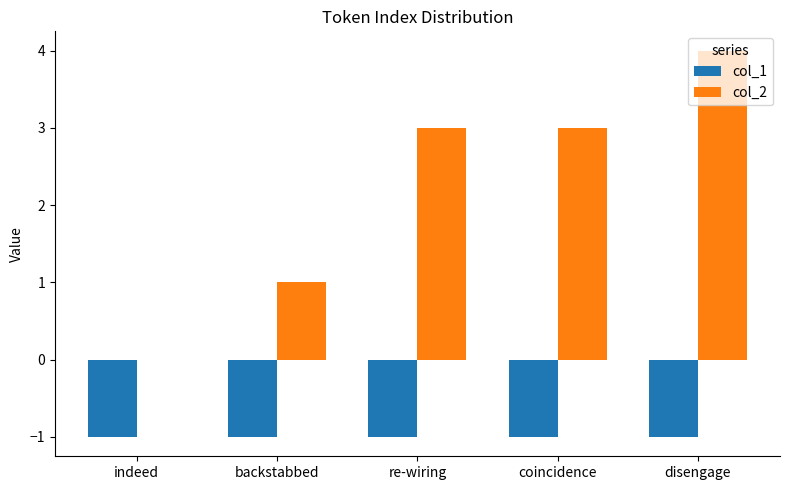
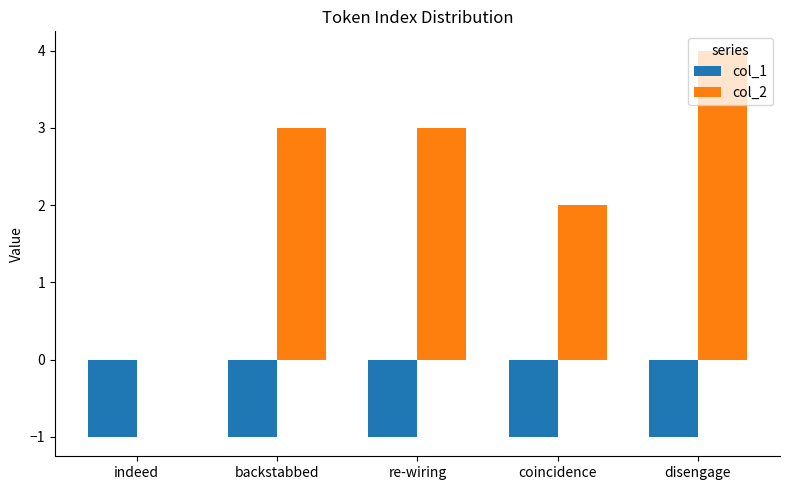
col_2, backstabbed: 1 -> 3
col_2, coincidence: 3 -> 2
